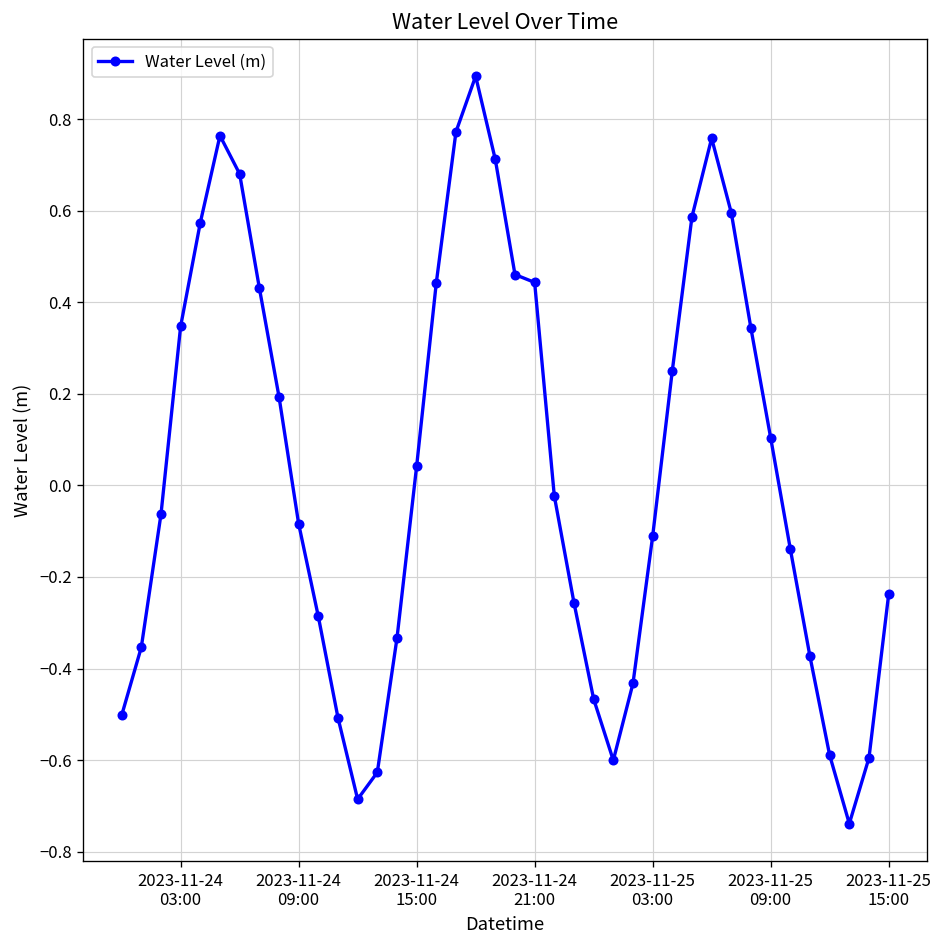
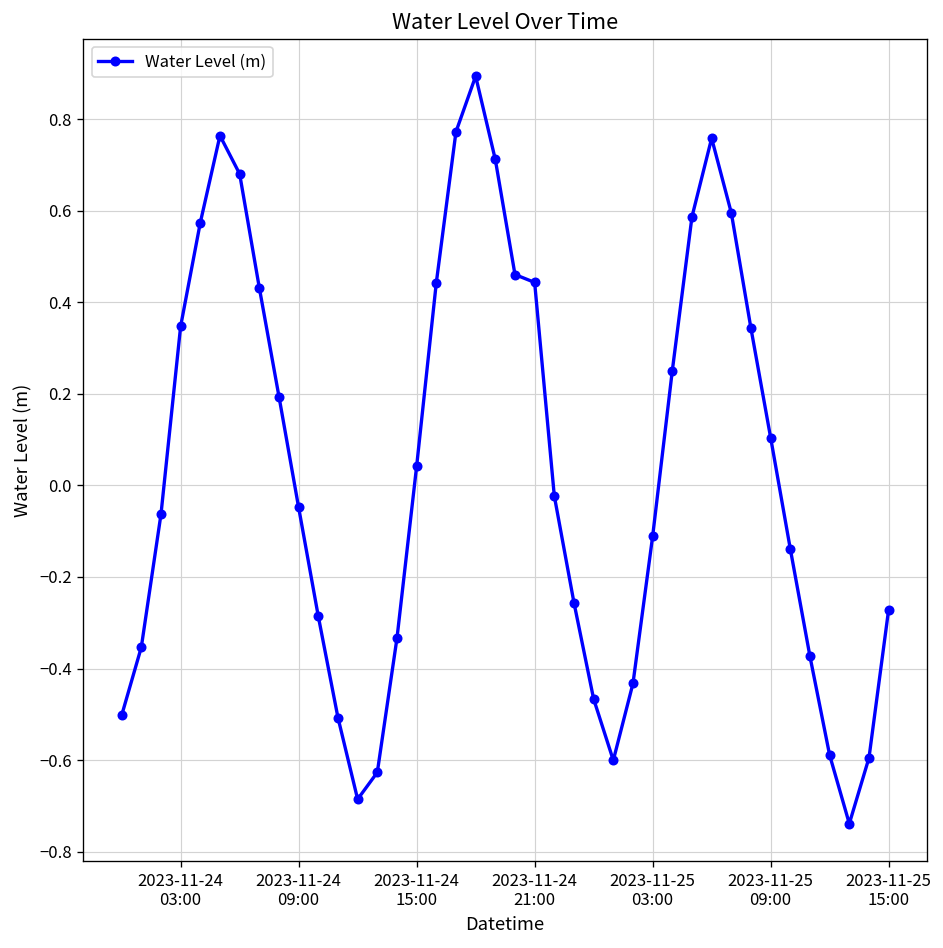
2023-11-24 09:00: -0.08 -> -0.05
2023-11-25 15:00: -0.24 -> -0.27
